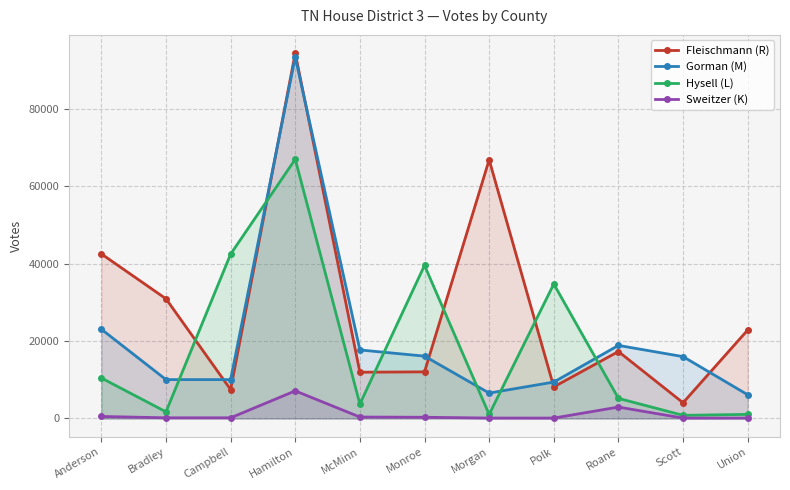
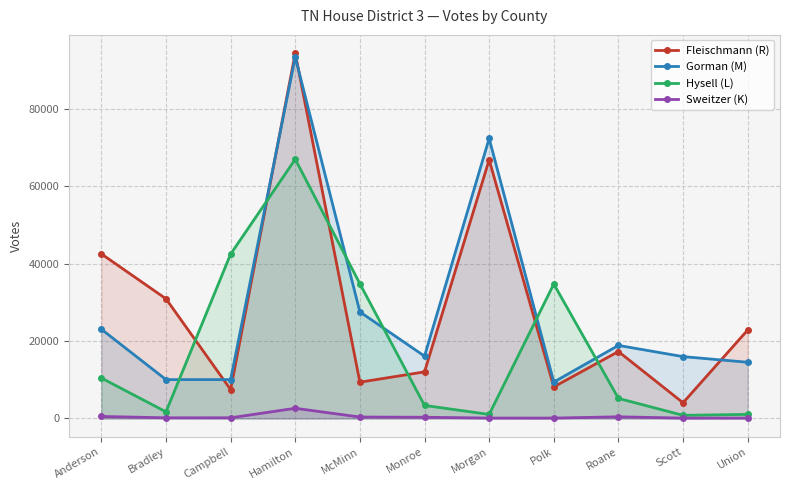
Sweitzer (K), Hamilton: 7000 -> 3000
Fleischmann (R), McMinn: 12000 -> 9000
Gorman (M), McMinn: 18000 -> 28000
Hysell (L), McMinn: 4000 -> 35000
Hysell (L), Monroe: 40000 -> 3000
Gorman (M), Morgan: 7000 -> 72000
Sweitzer (K), Roane: 3000 -> 0
Gorman (M), Union: 6000 -> 15000
